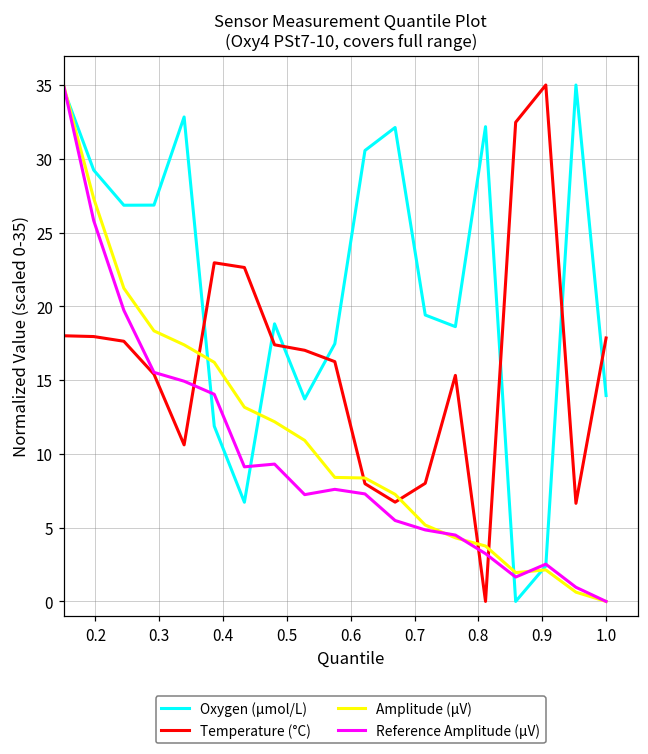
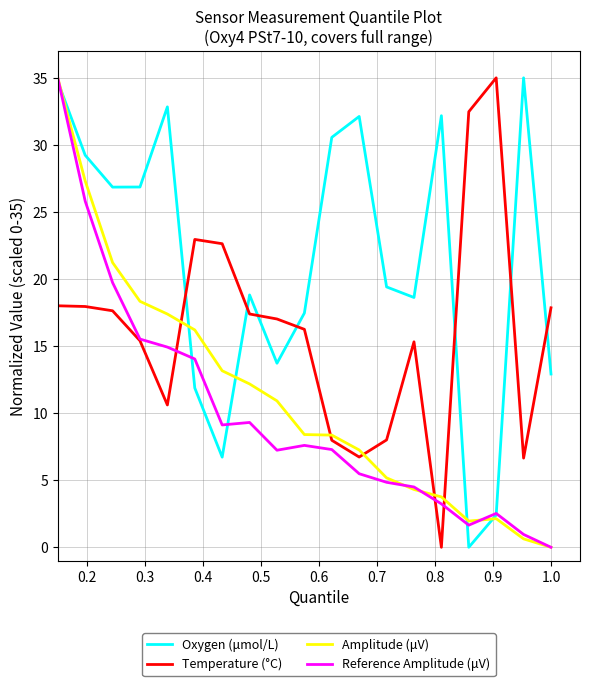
Oxygen (μmol/L), 1.0: 14.0 -> 12.9
